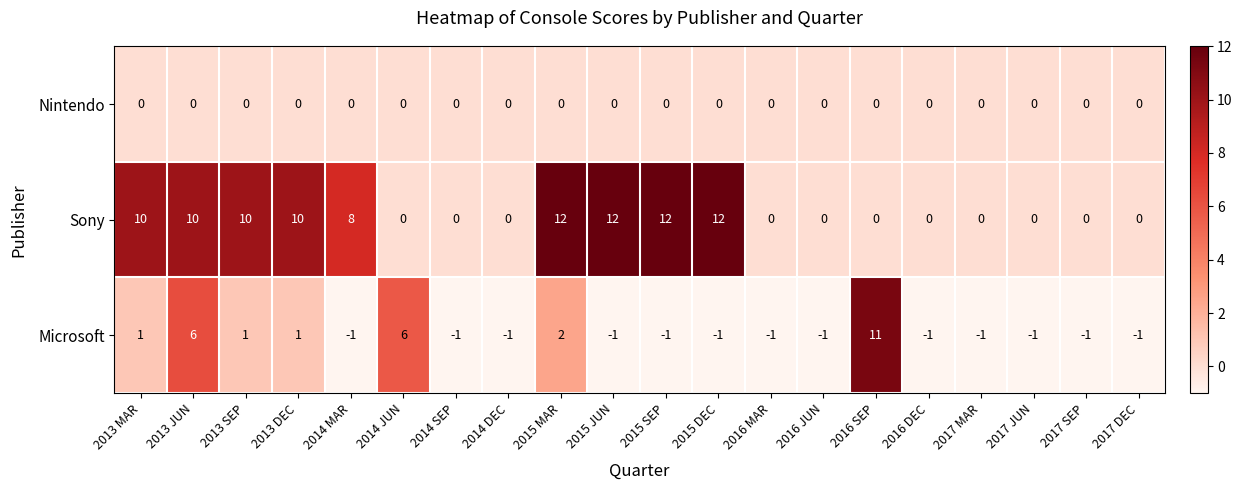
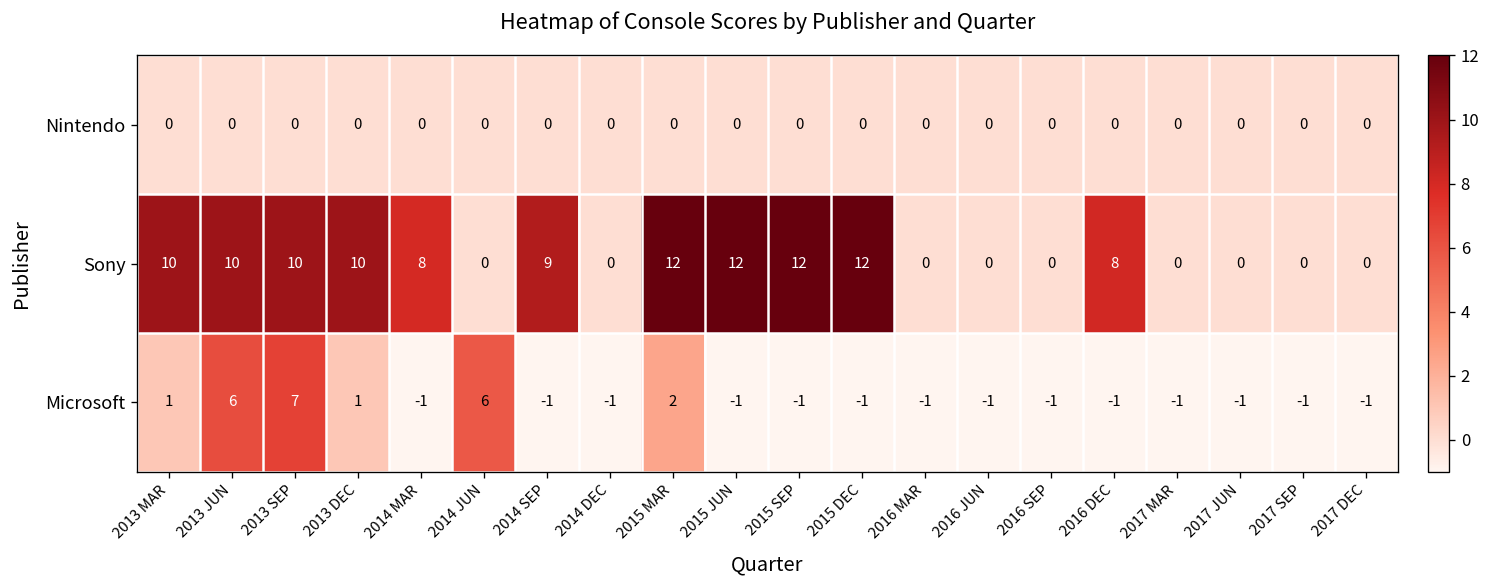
Sony, 2014 SEP: 0 -> 9
Sony, 2016 DEC: 0 -> 8
Microsoft, 2013 SEP: 1 -> 7
Microsoft, 2016 SEP: 11 -> -1
